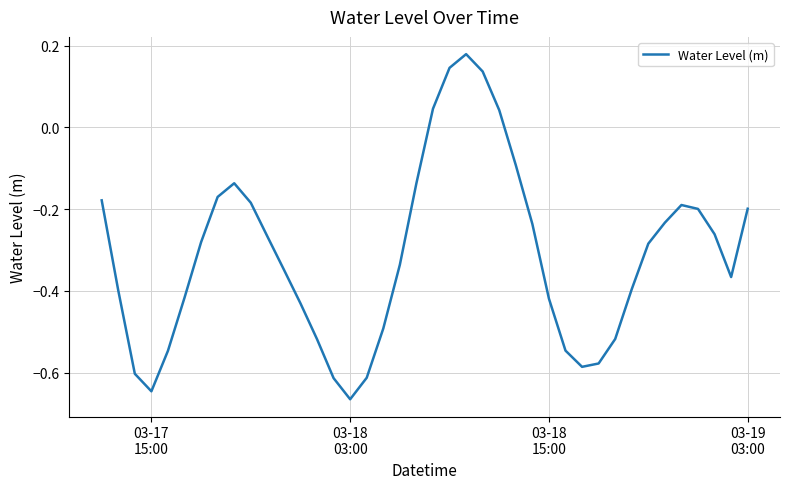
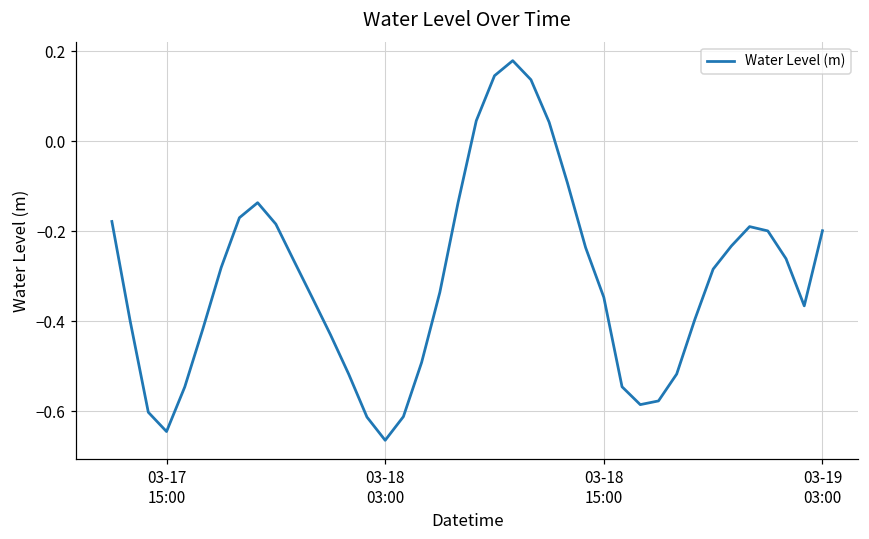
03-18 15:00: -0.42 -> -0.35
